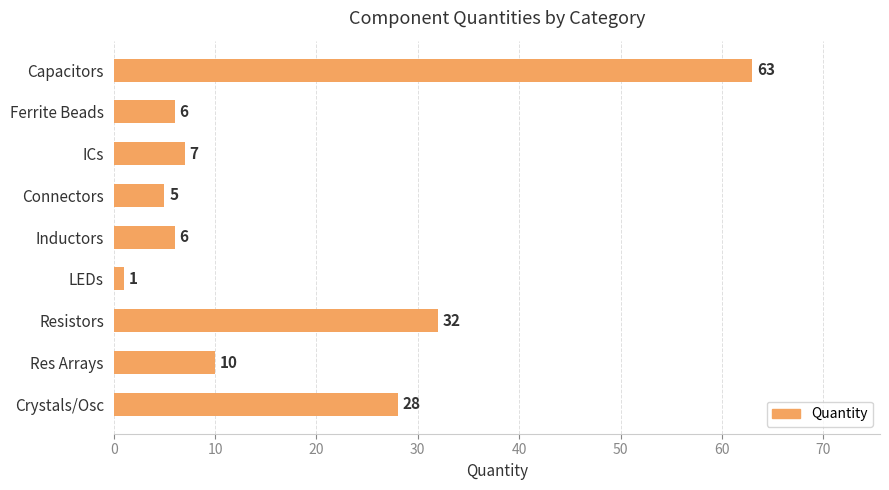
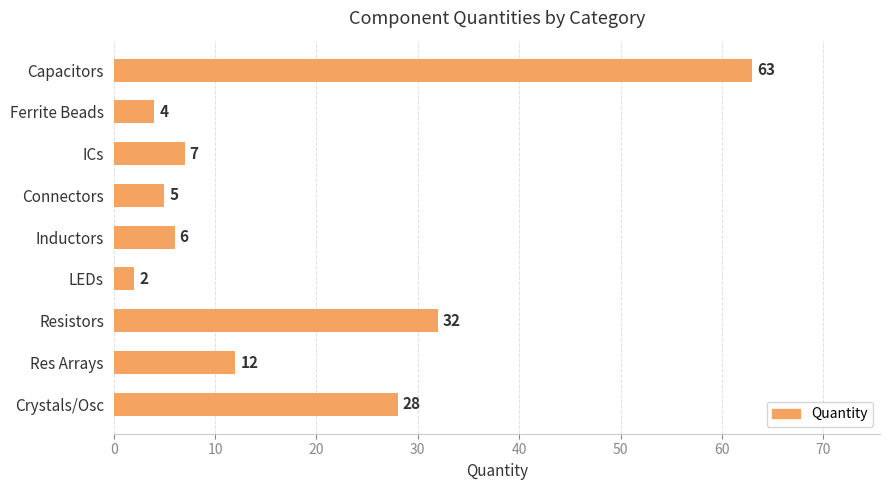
Ferrite Beads: 6 -> 4
LEDs: 1 -> 2
Res Arrays: 10 -> 12
